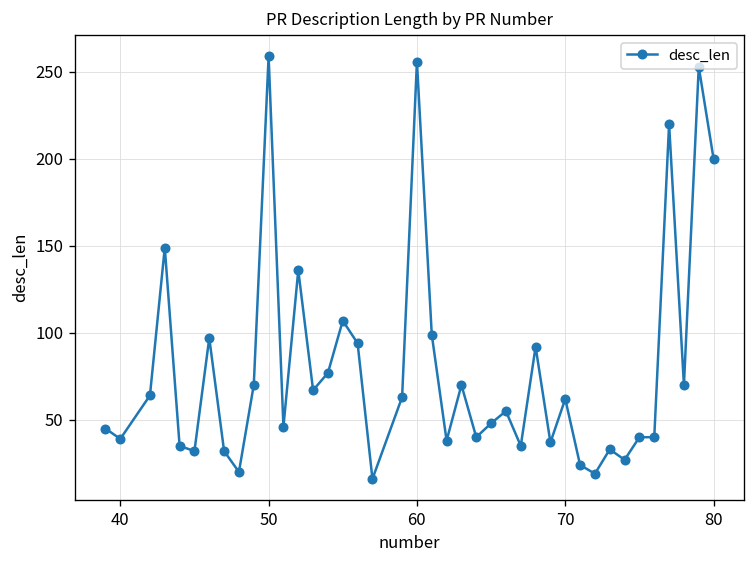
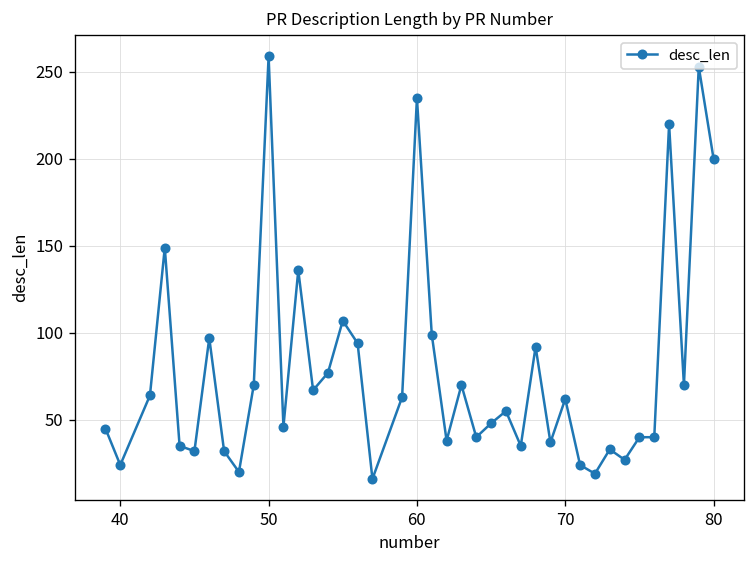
40: 39 -> 24
60: 256 -> 235
